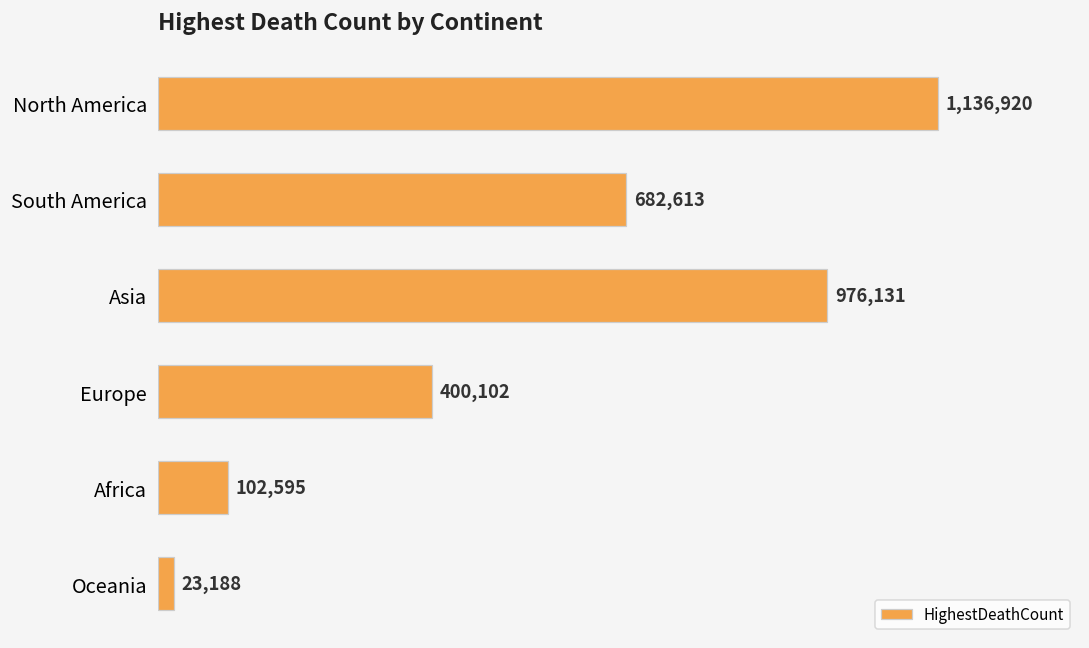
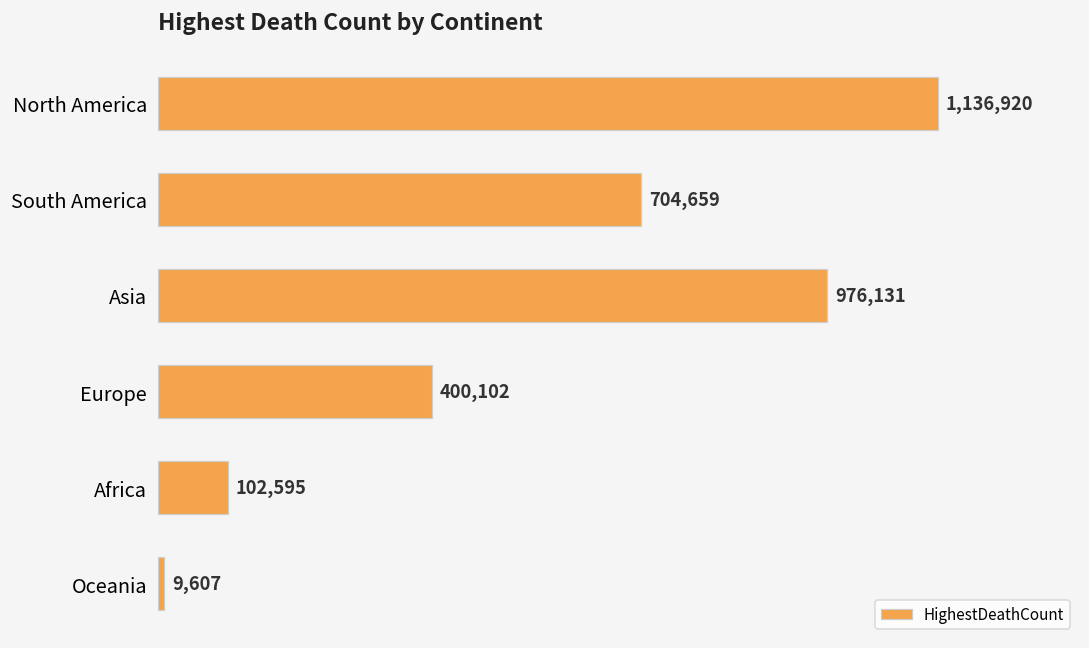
South America: 682,613 -> 704,659
Oceania: 23,188 -> 9,607
